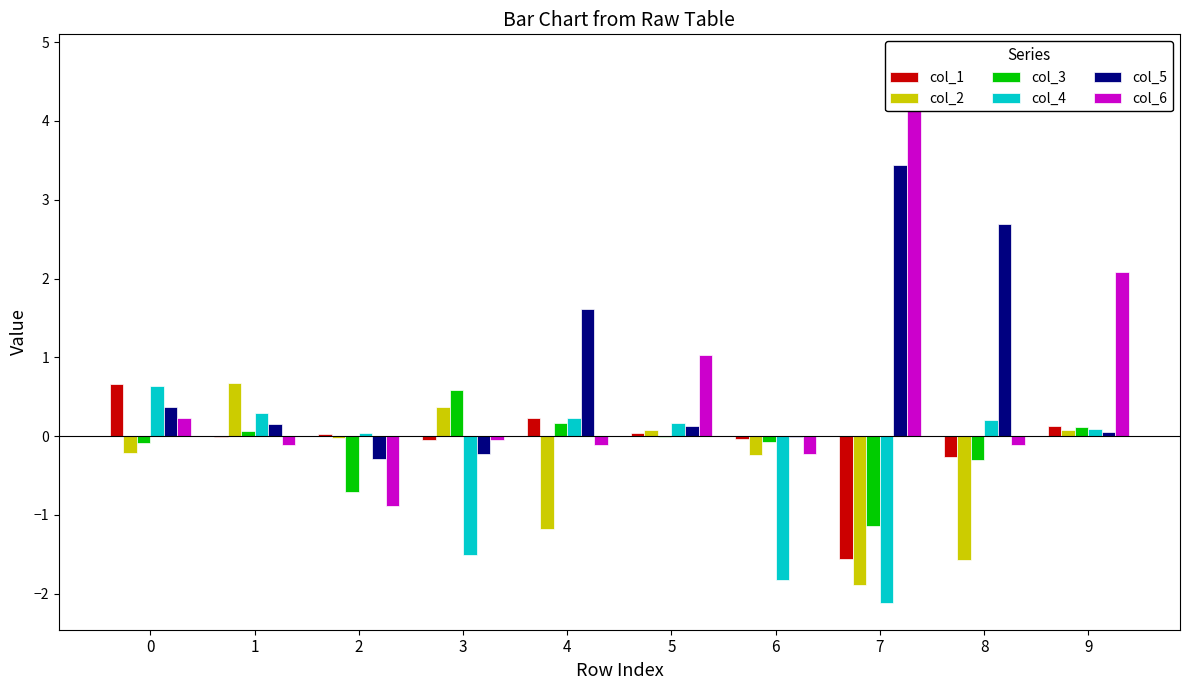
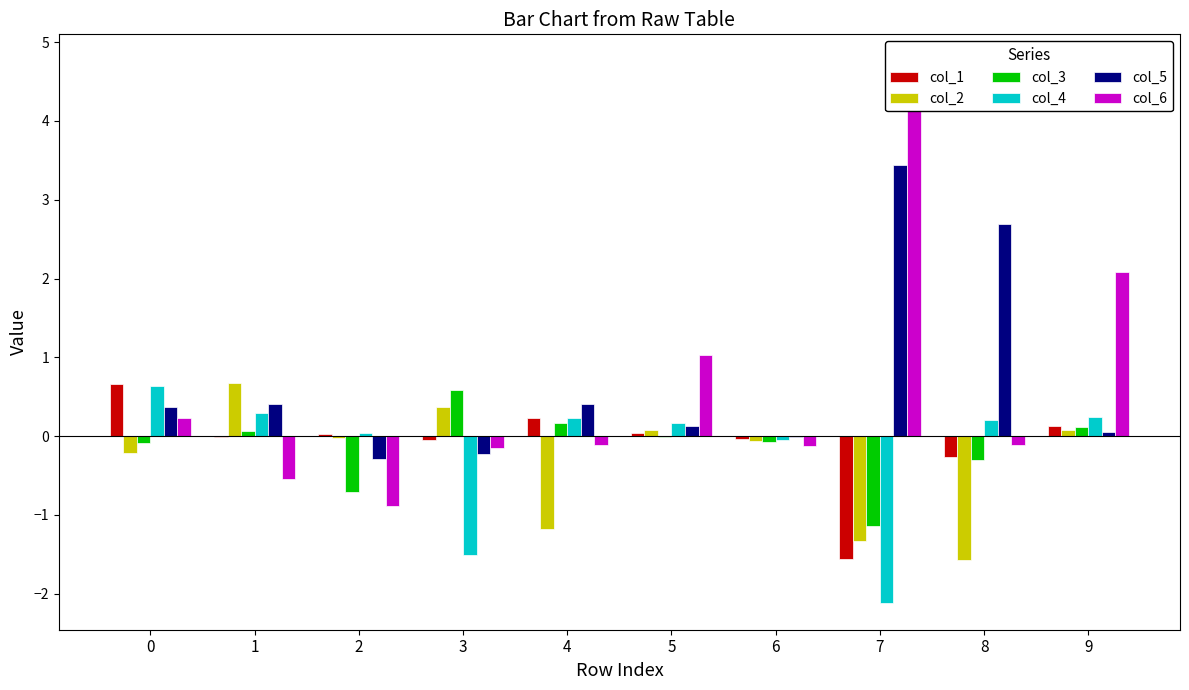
col_5, 1: 0.2 -> 0.4
col_6, 1: -0.1 -> -0.5
col_6, 3: -0.1 -> -0.2
col_5, 4: 1.6 -> 0.4
col_2, 6: -0.2 -> -0.1
col_4, 6: -1.8 -> 0.0
col_6, 6: -0.2 -> -0.1
col_2, 7: -1.9 -> -1.3
col_4, 9: 0.1 -> 0.2
